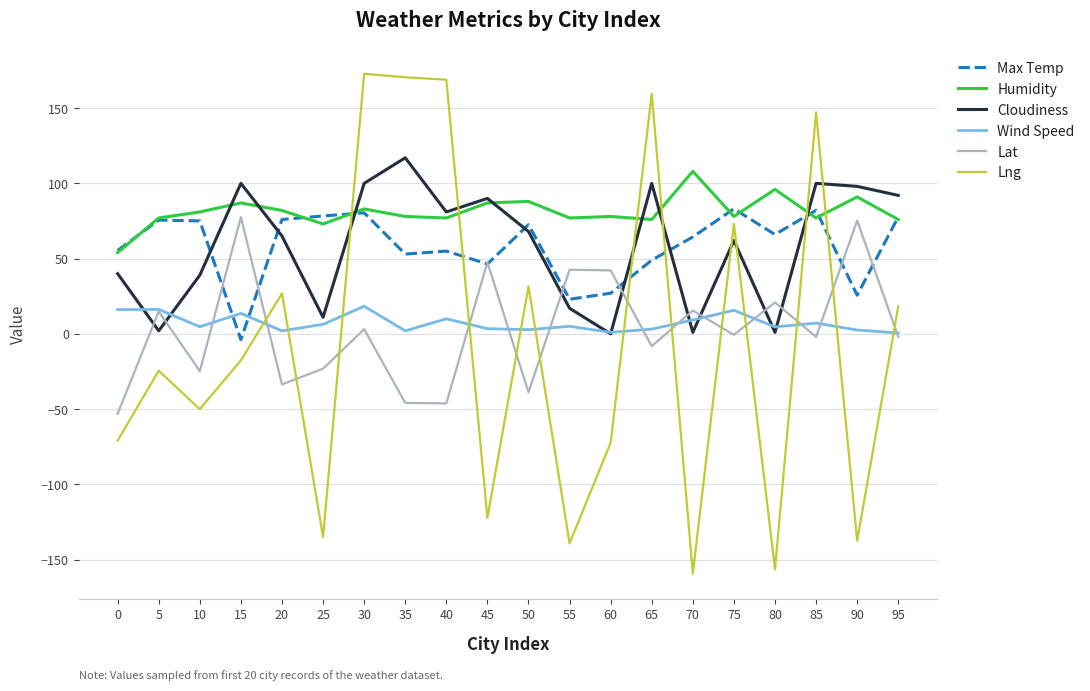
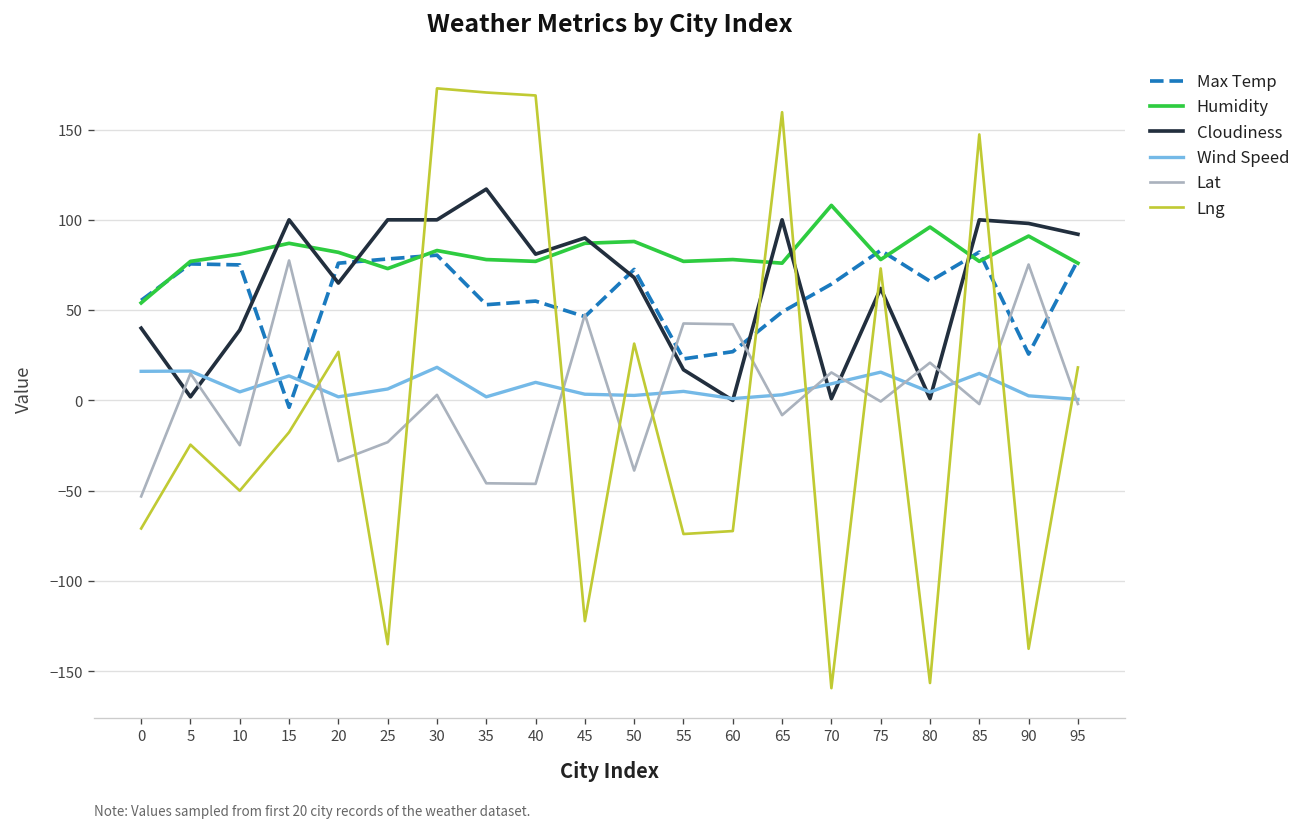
Cloudiness, 25: 11 -> 100
Lng, 55: -139 -> -74
Wind Speed, 85: 7 -> 15
